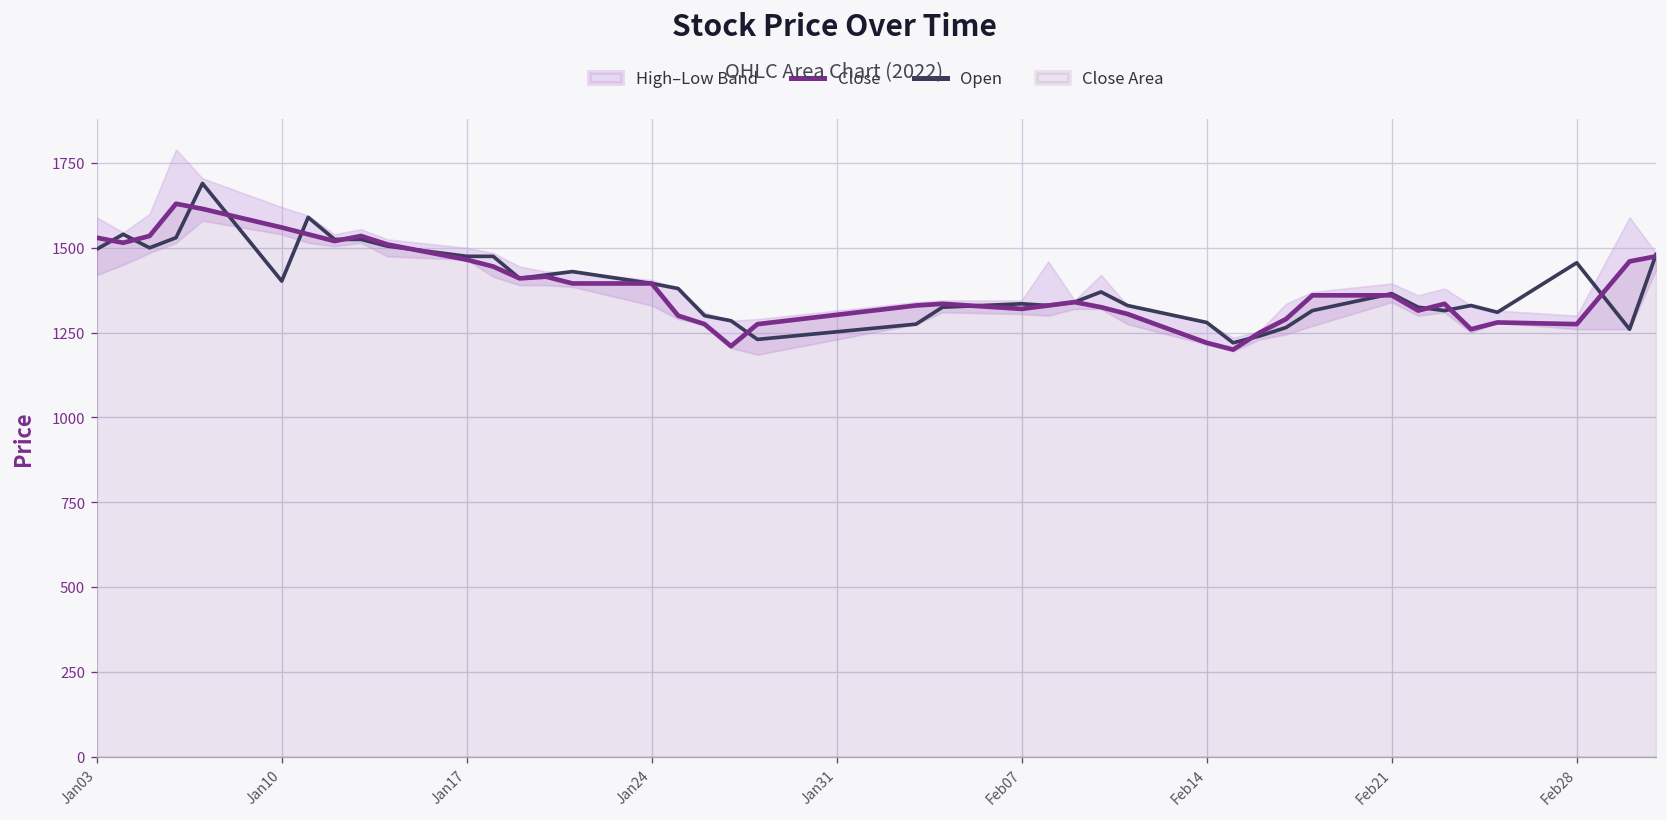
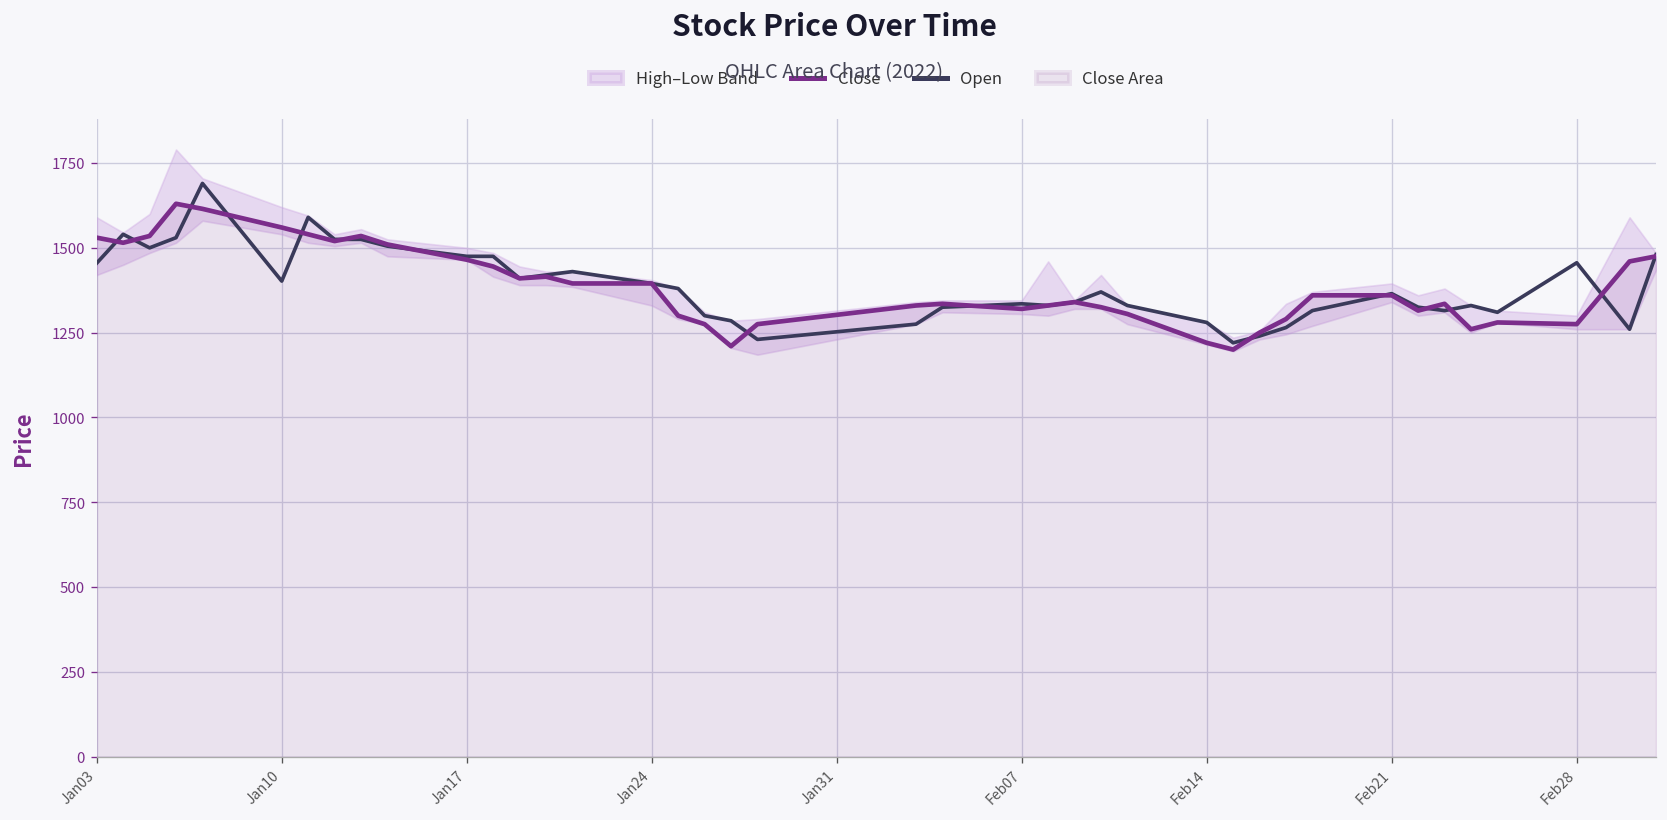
Open, Jan03: 1500 -> 1460
